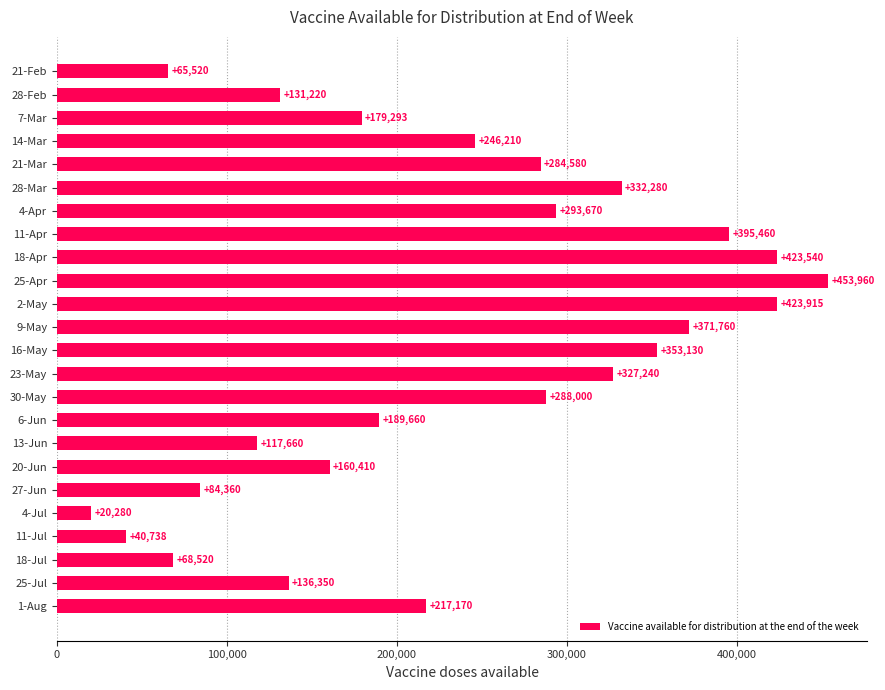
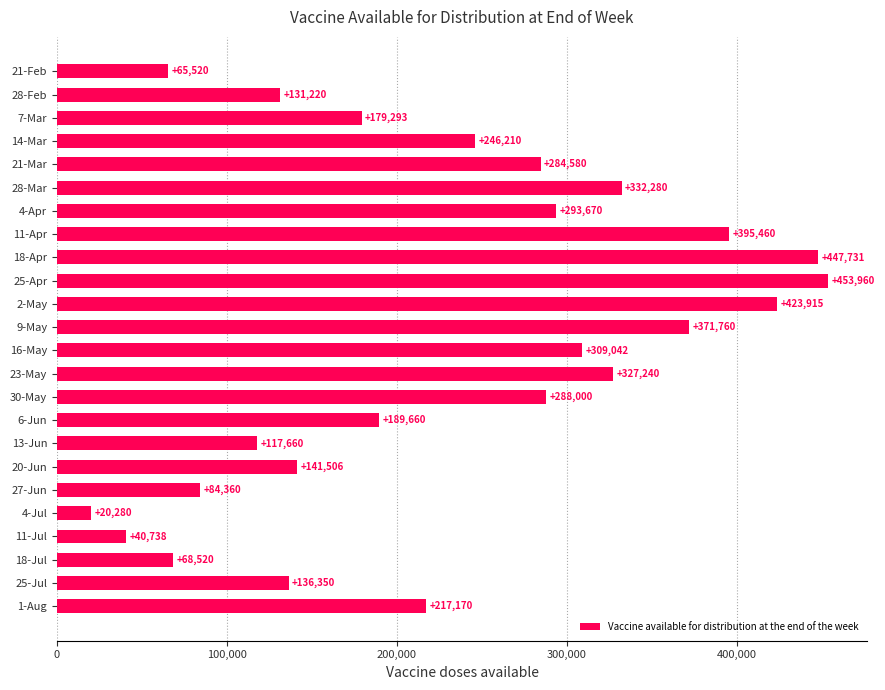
18-Apr: +423,540 -> +447,731
16-May: +353,130 -> +309,042
20-Jun: +160,410 -> +141,506
